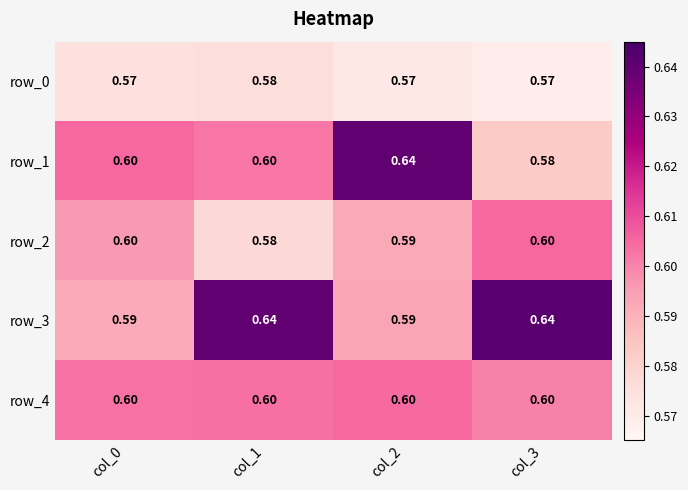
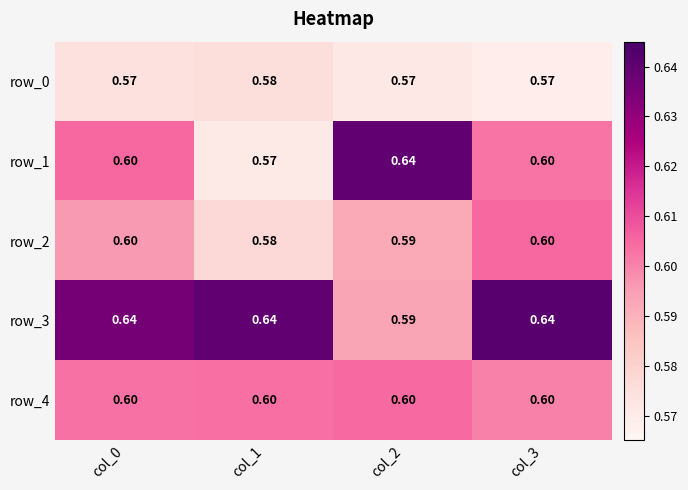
row_1, col_1: 0.60 -> 0.57
row_1, col_3: 0.58 -> 0.60
row_3, col_0: 0.59 -> 0.64
